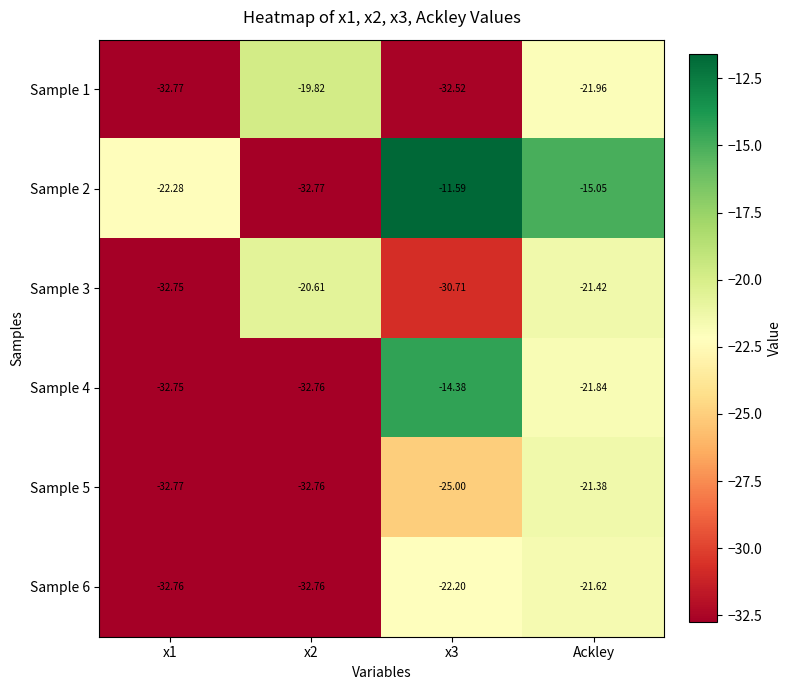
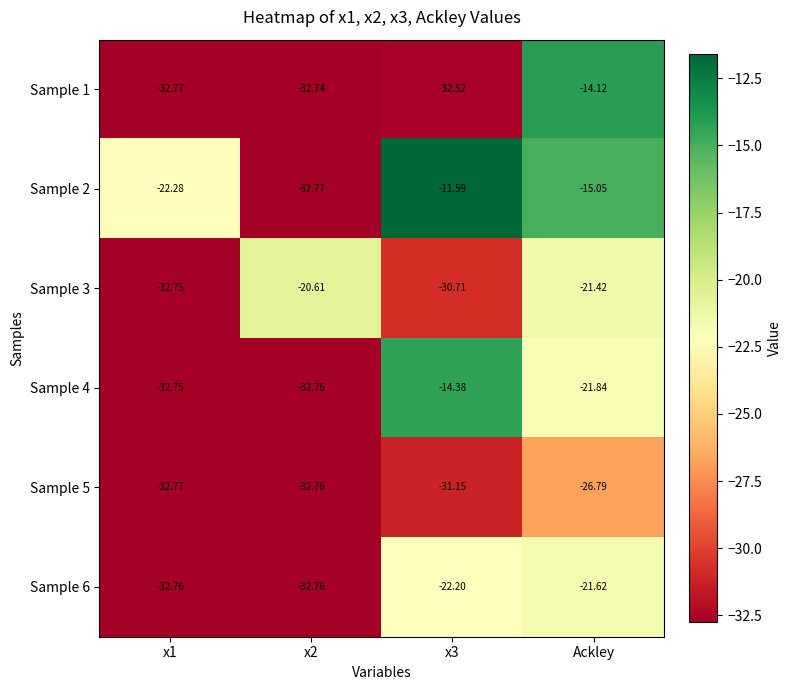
Sample 1, x2: -19.82 -> -32.74
Sample 1, Ackley: -21.96 -> -14.12
Sample 5, x3: -25.00 -> -31.15
Sample 5, Ackley: -21.38 -> -26.79
